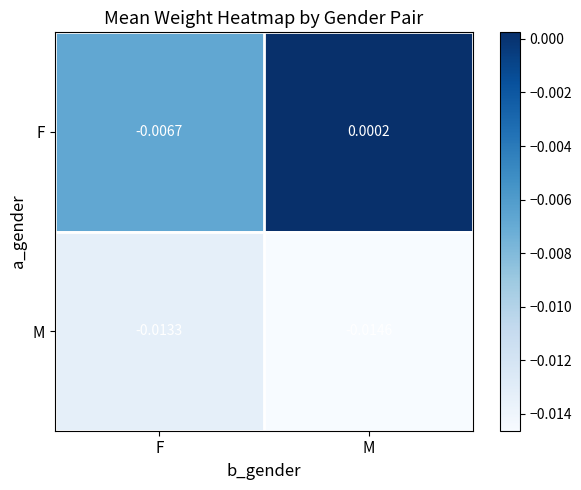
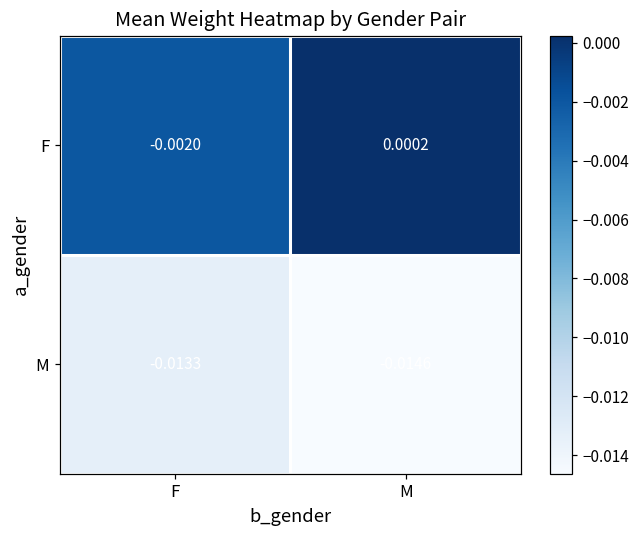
F, F: -0.0067 -> -0.0020
